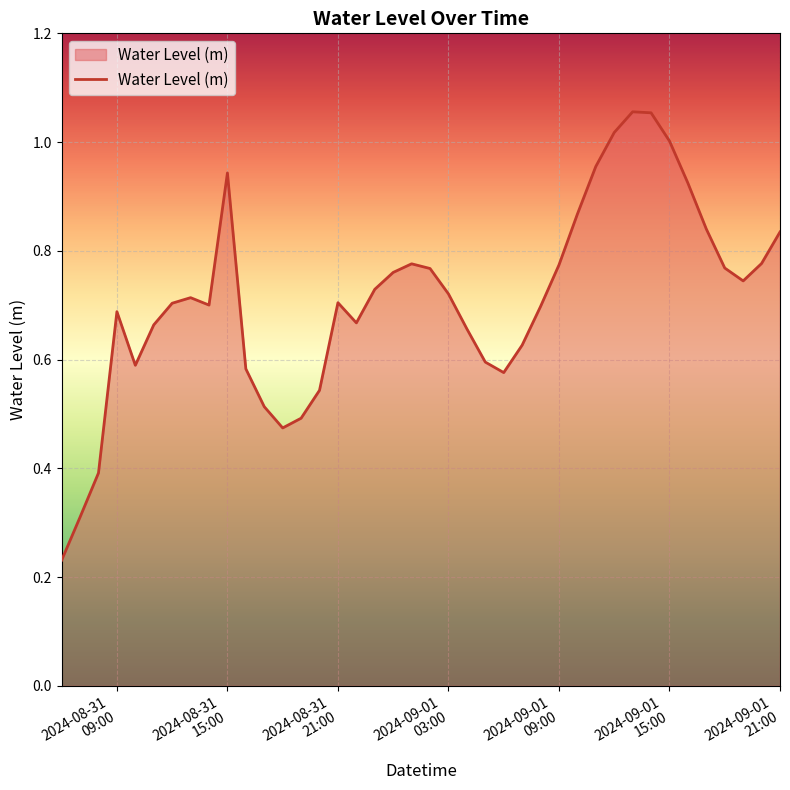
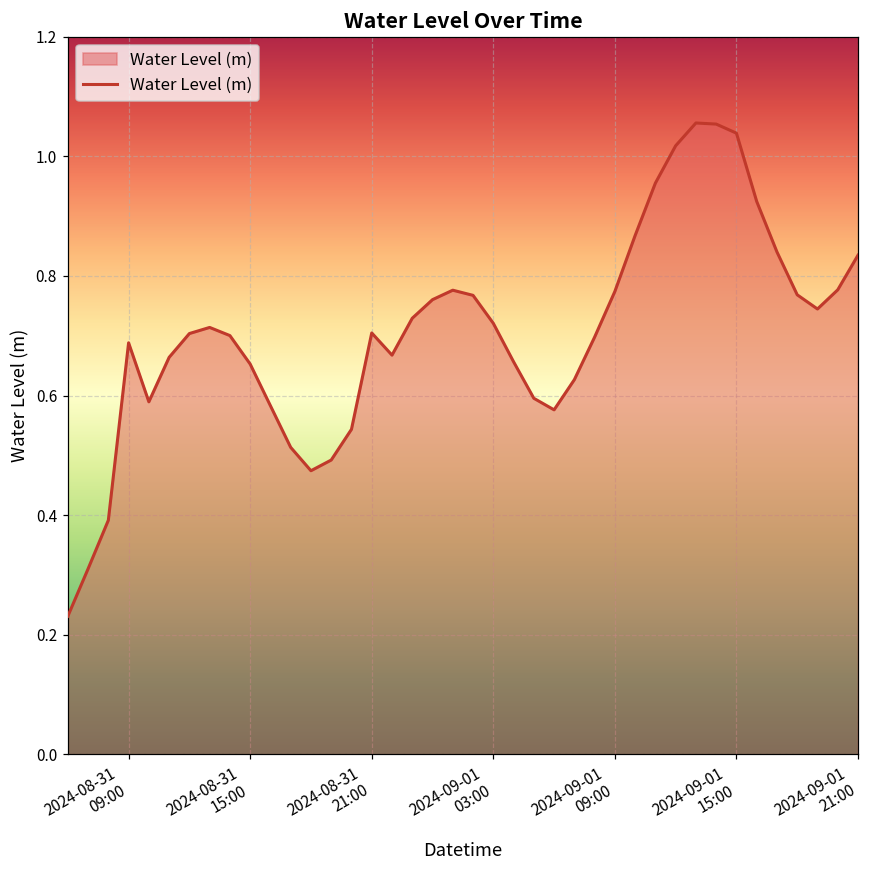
2024-08-31 15:00: 0.94 -> 0.65
2024-09-01 15:00: 1.00 -> 1.04
